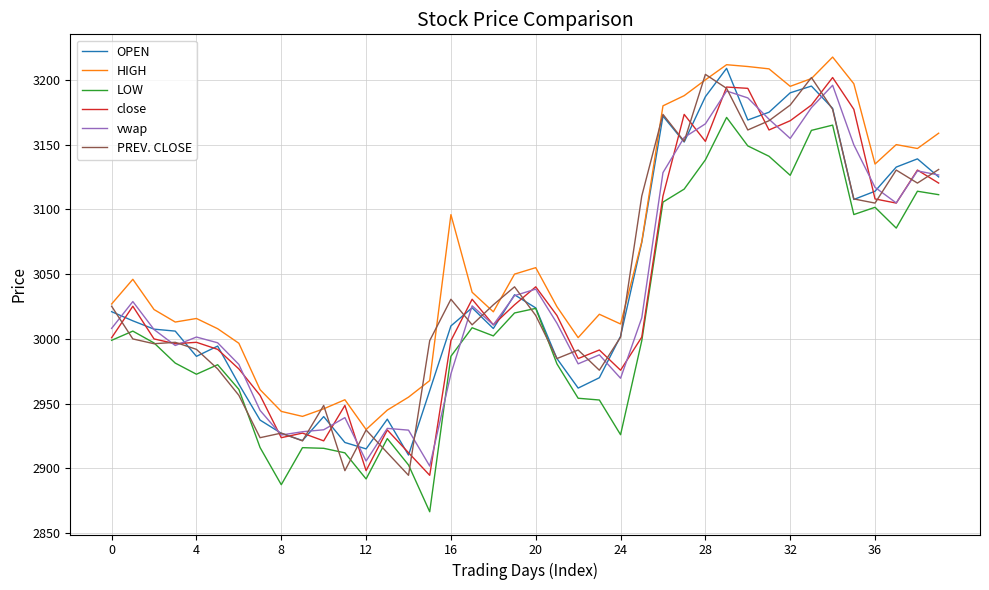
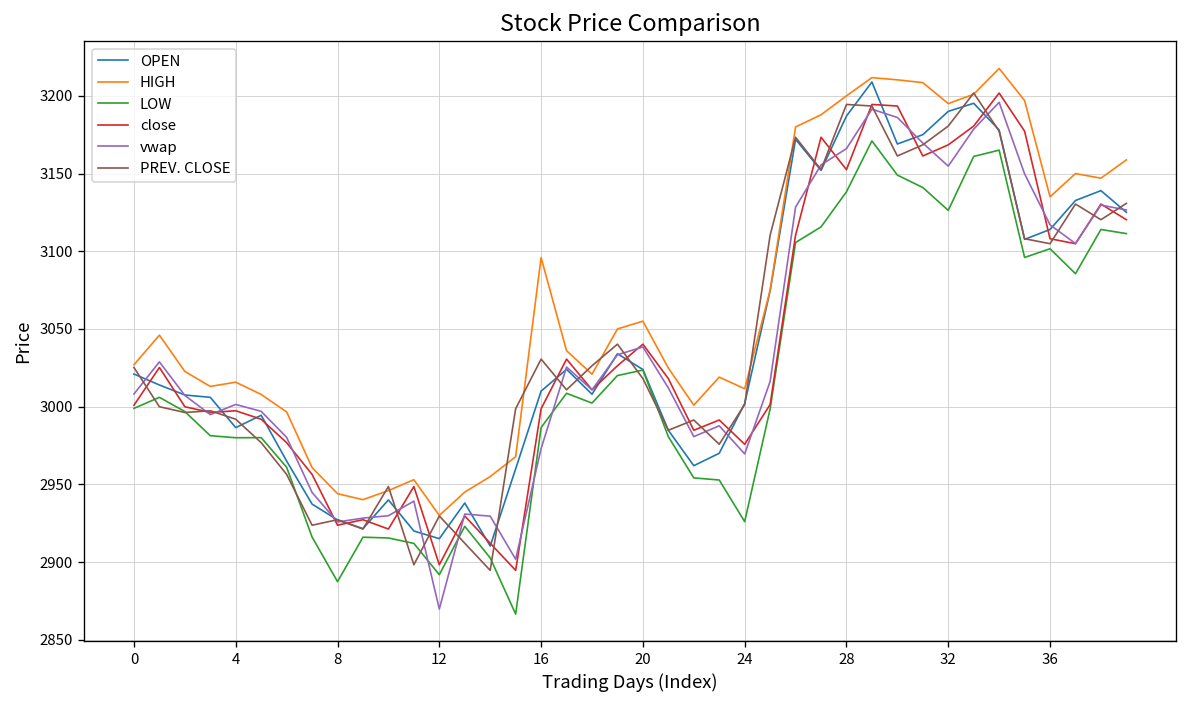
LOW, 4: 2973 -> 2980
vwap, 12: 2906 -> 2870
PREV. CLOSE, 28: 3204 -> 3194
